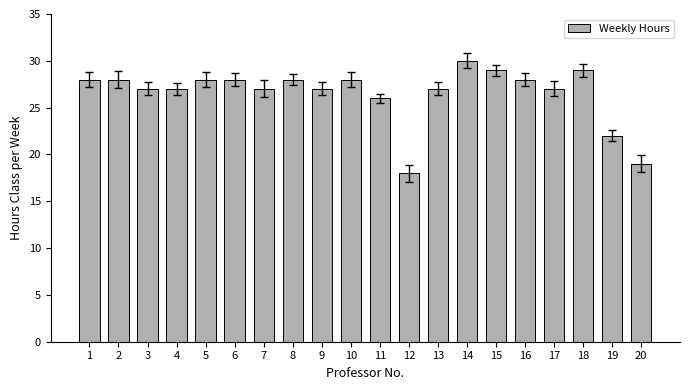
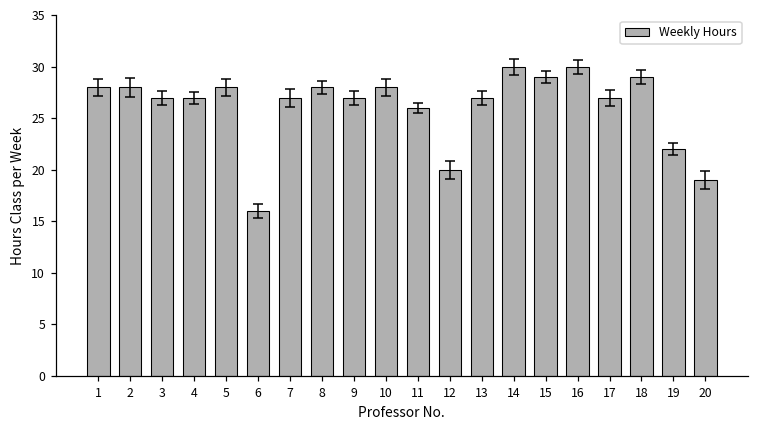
Weekly Hours, 6: 28 -> 16
Weekly Hours, 12: 18 -> 20
Weekly Hours, 16: 28 -> 30
